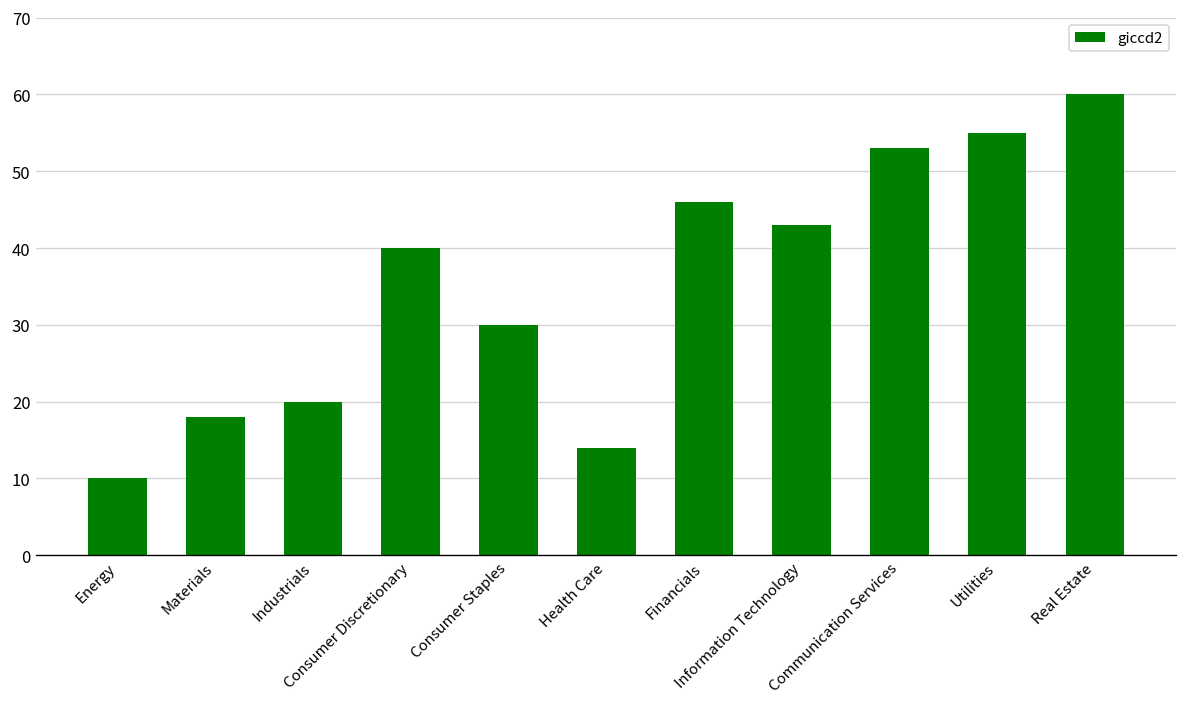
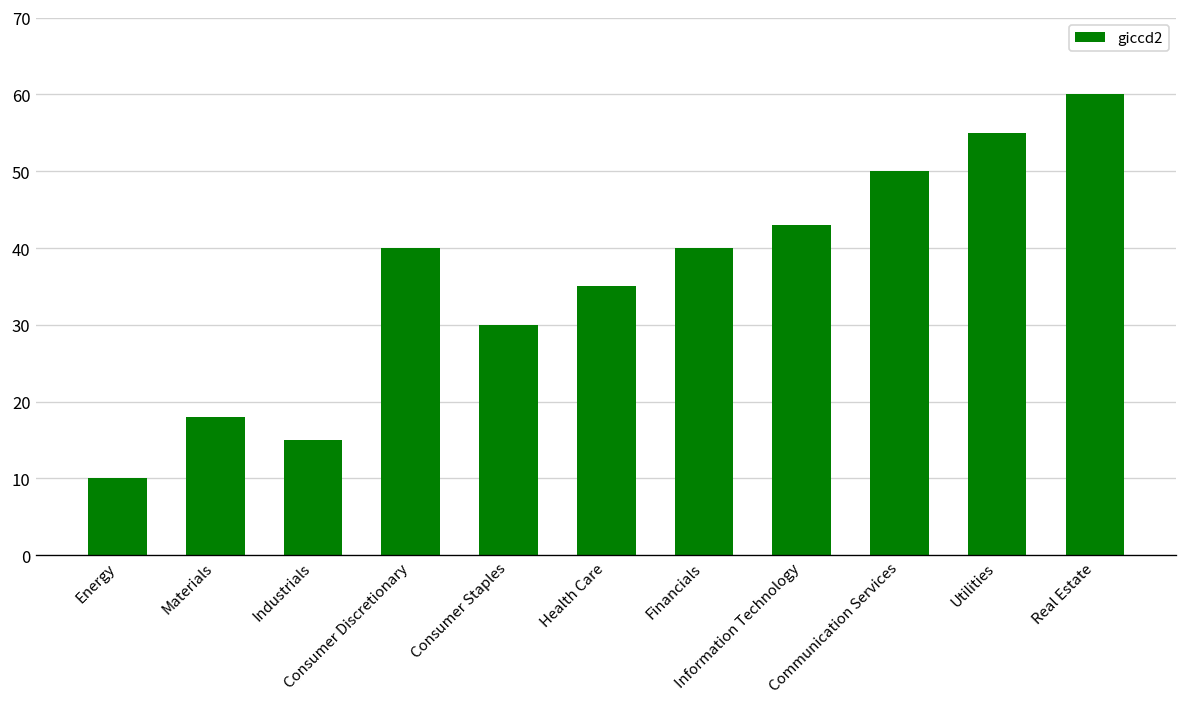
Industrials: 20 -> 15
Health Care: 14 -> 35
Financials: 46 -> 40
Communication Services: 53 -> 50
